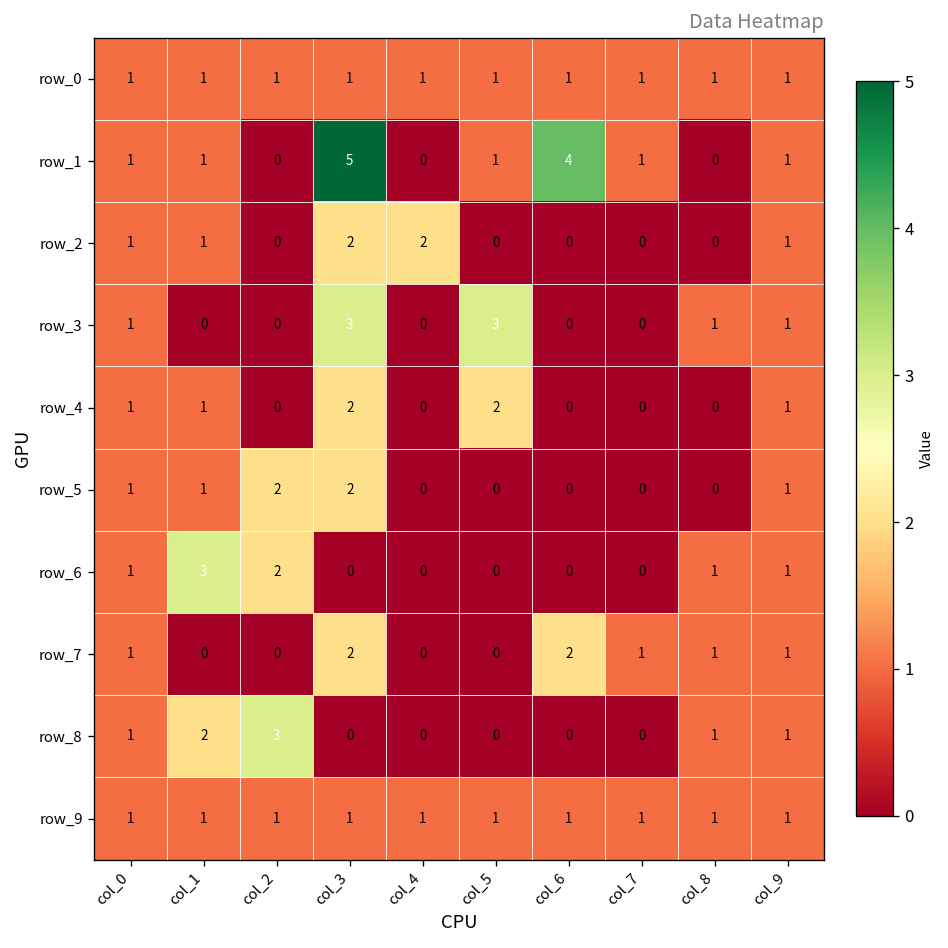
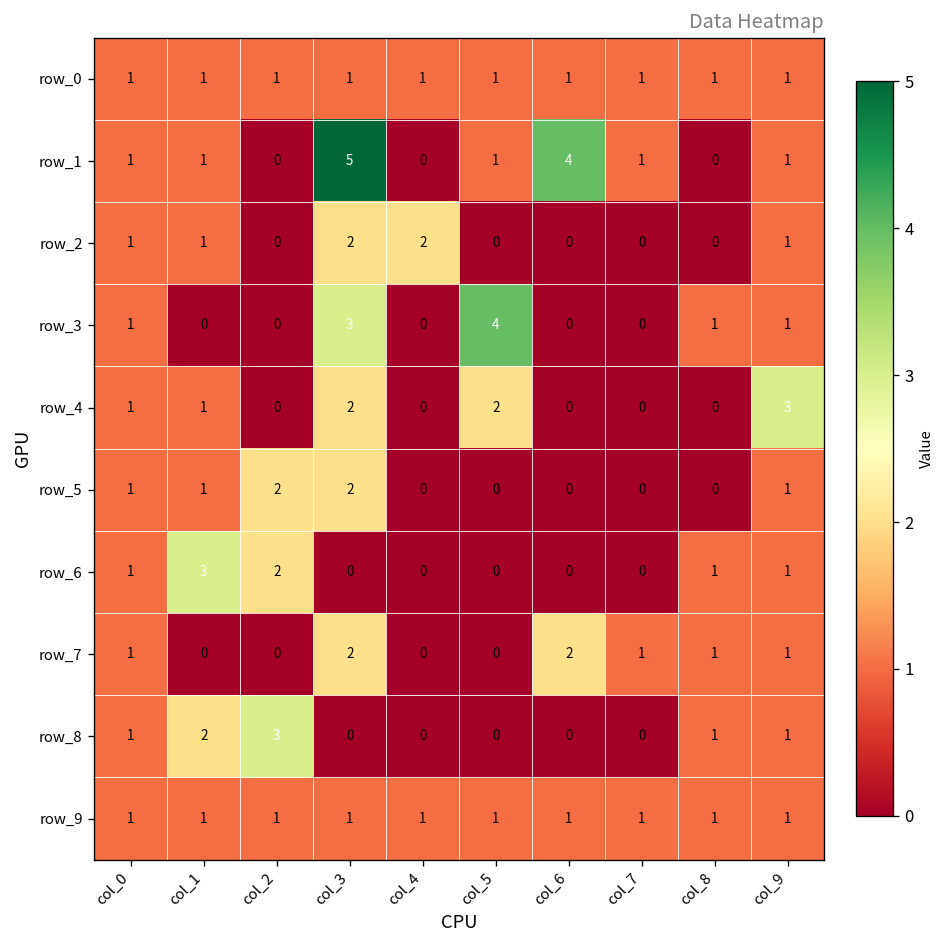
row_3, col_5: 3 -> 4
row_4, col_9: 1 -> 3
